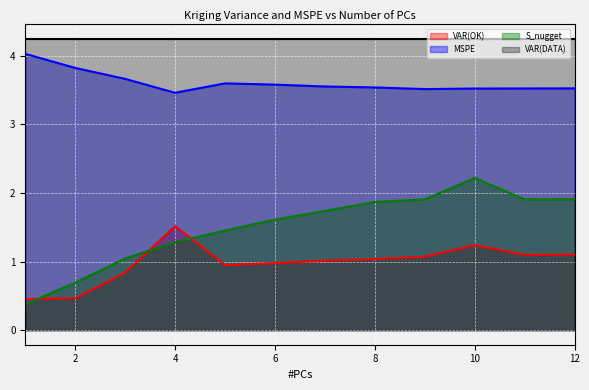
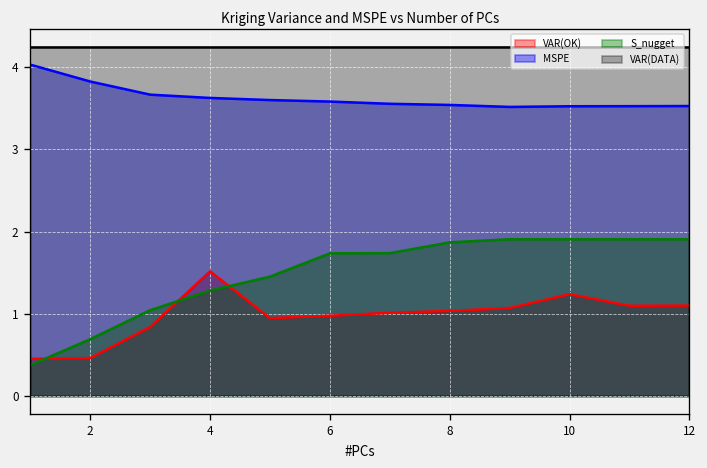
MSPE, 4: 3.5 -> 3.6
S_nugget, 6: 1.6 -> 1.7
S_nugget, 10: 2.2 -> 1.9
